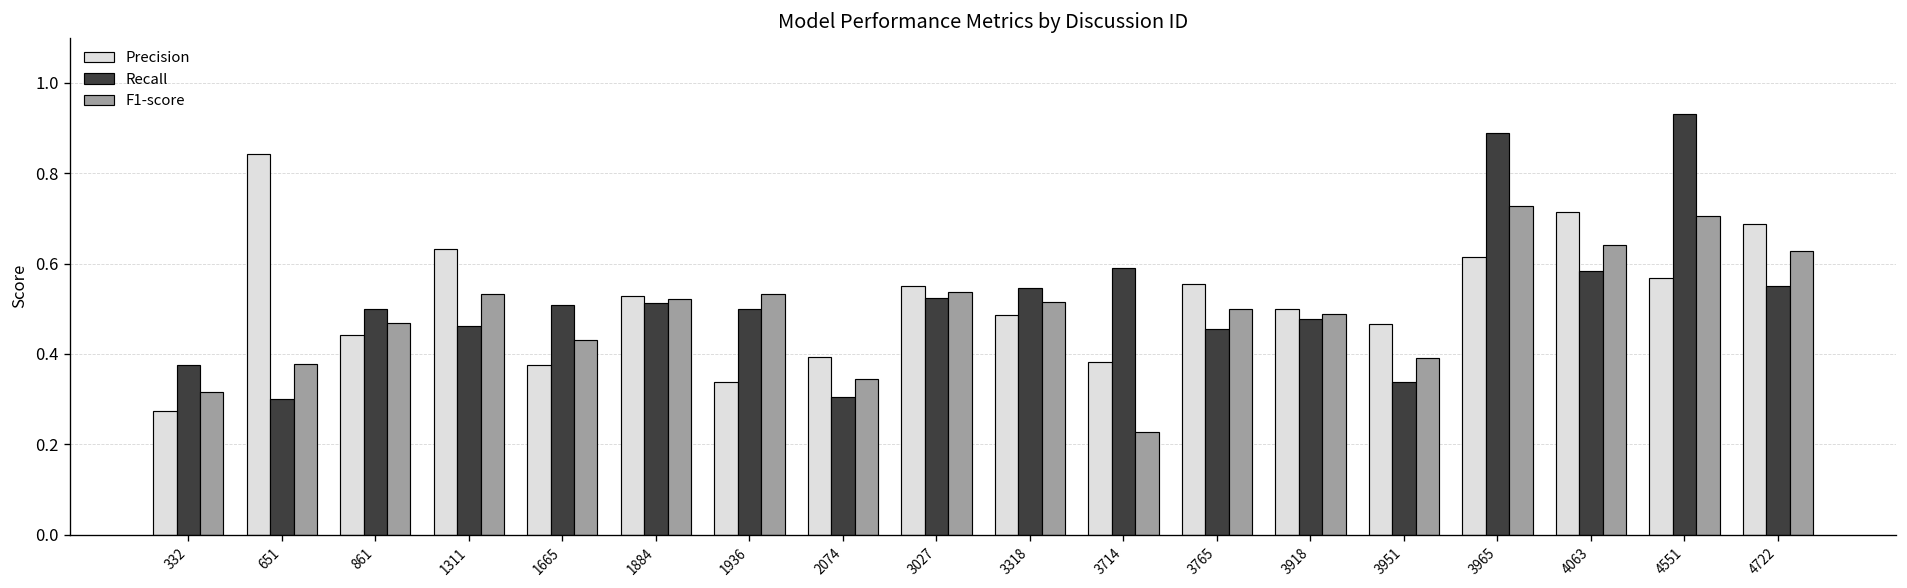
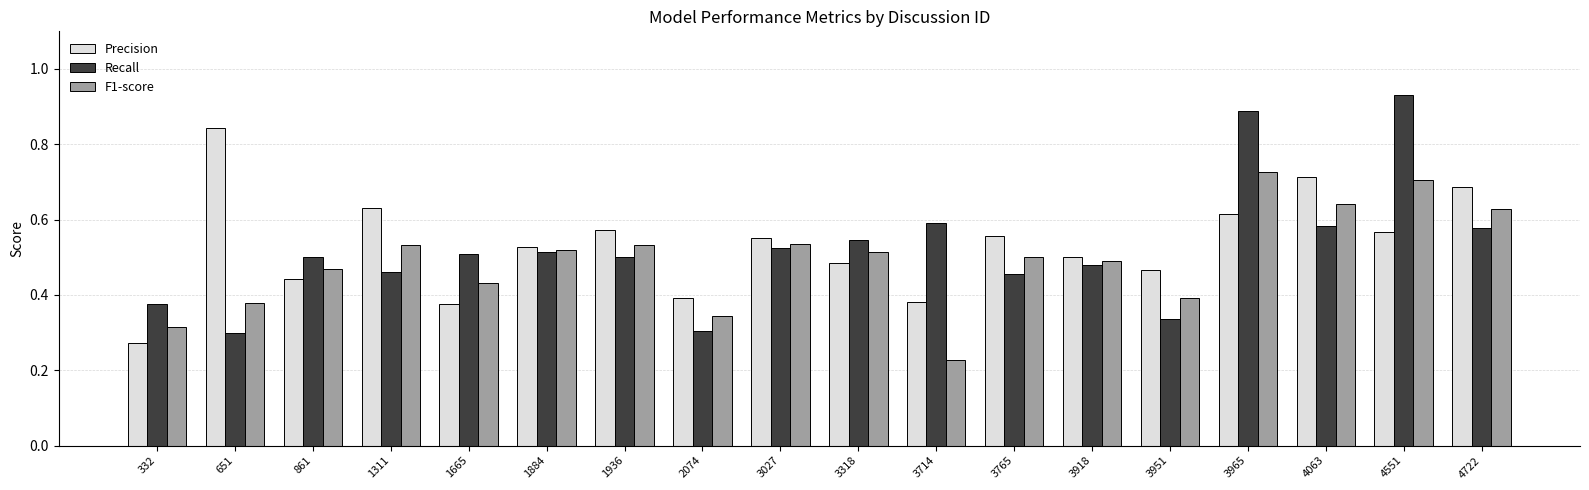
Precision, 1936: 0.34 -> 0.57
Recall, 4722: 0.55 -> 0.58
